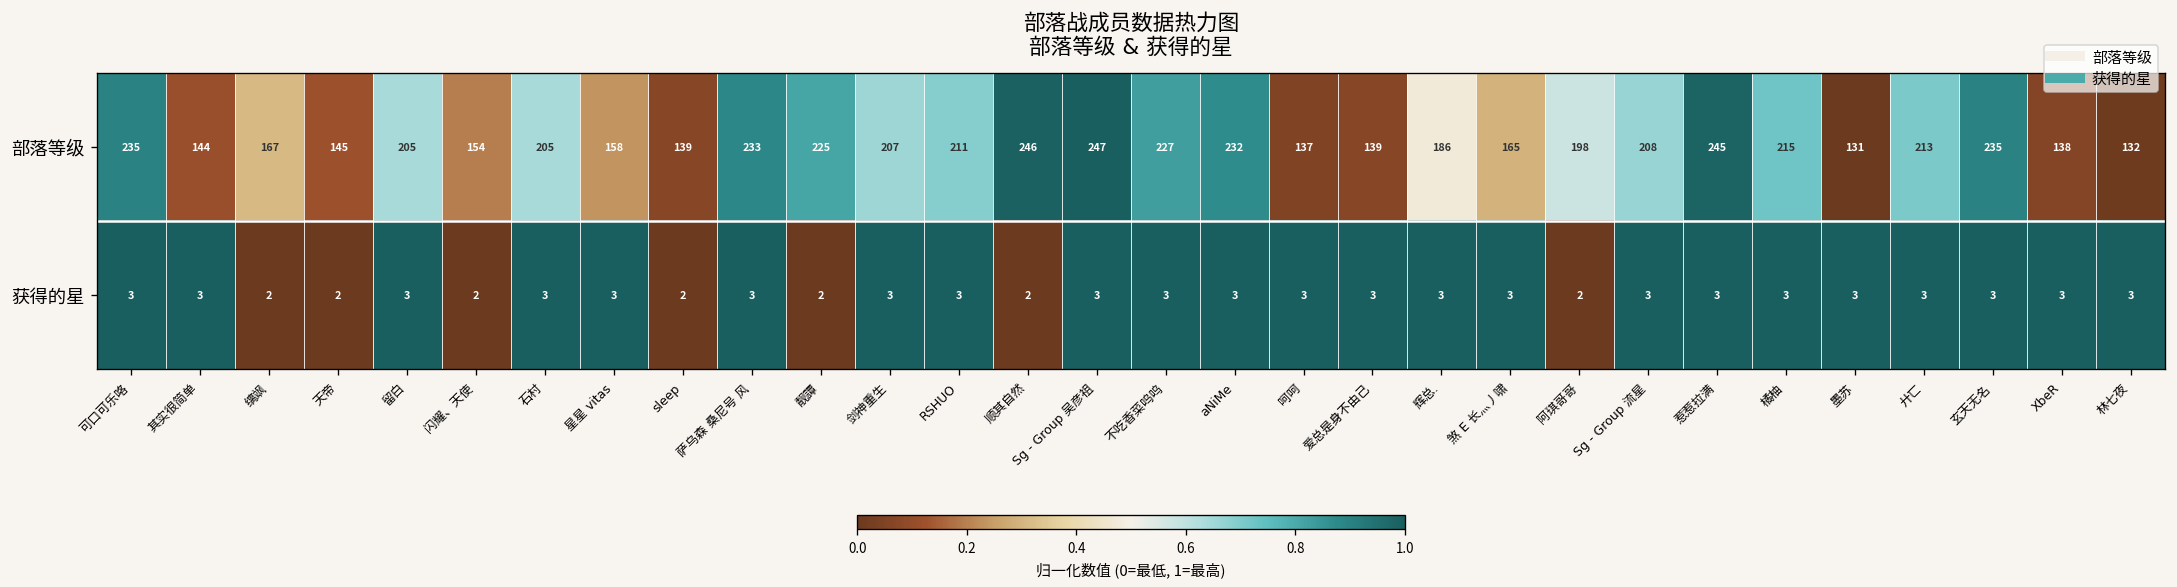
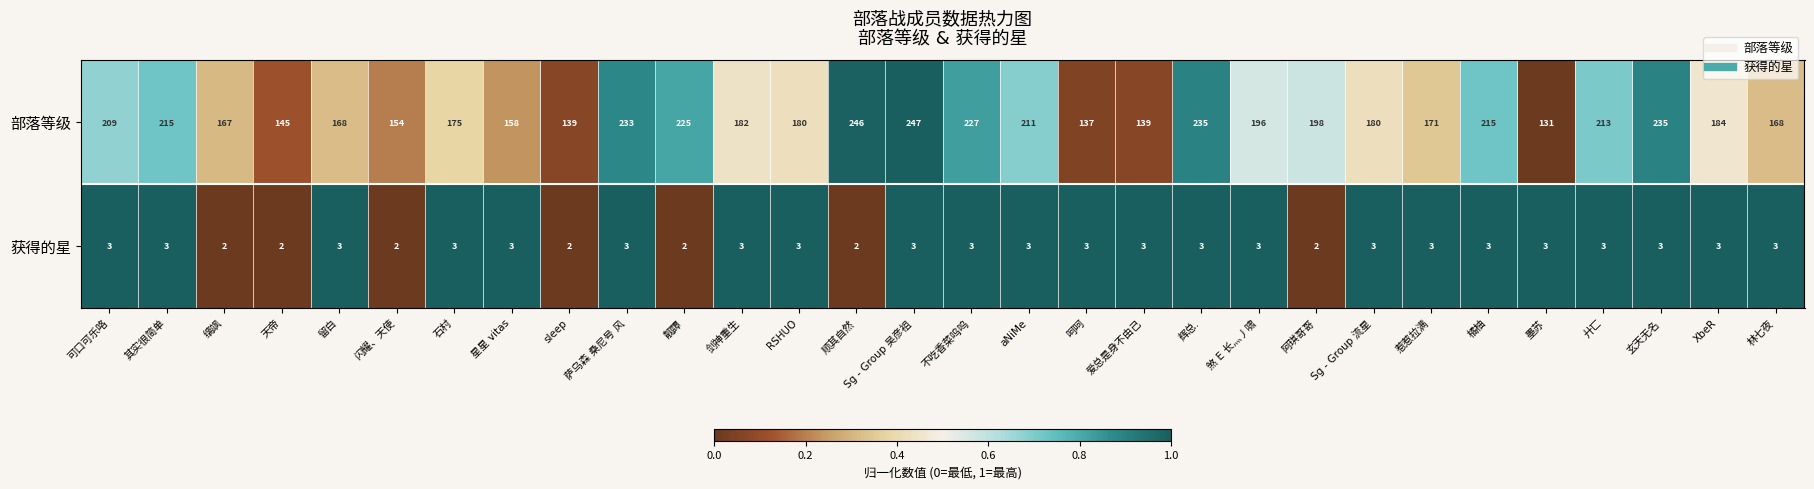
部落等级, 可口可乐咯: 235 -> 209
部落等级, 其实很简单: 144 -> 215
部落等级, 留白: 205 -> 168
部落等级, 石村: 205 -> 175
部落等级, 剑神重生: 207 -> 182
部落等级, RSHUO: 211 -> 180
部落等级, aNiMe: 232 -> 211
部落等级, 辉总.: 186 -> 235
部落等级, 煞 E 长灬丿啸: 165 -> 196
部落等级, Sg - Group 流星: 208 -> 180
部落等级, 惹惹拉满: 245 -> 171
部落等级, XbeR: 138 -> 184
部落等级, 林七夜: 132 -> 168
